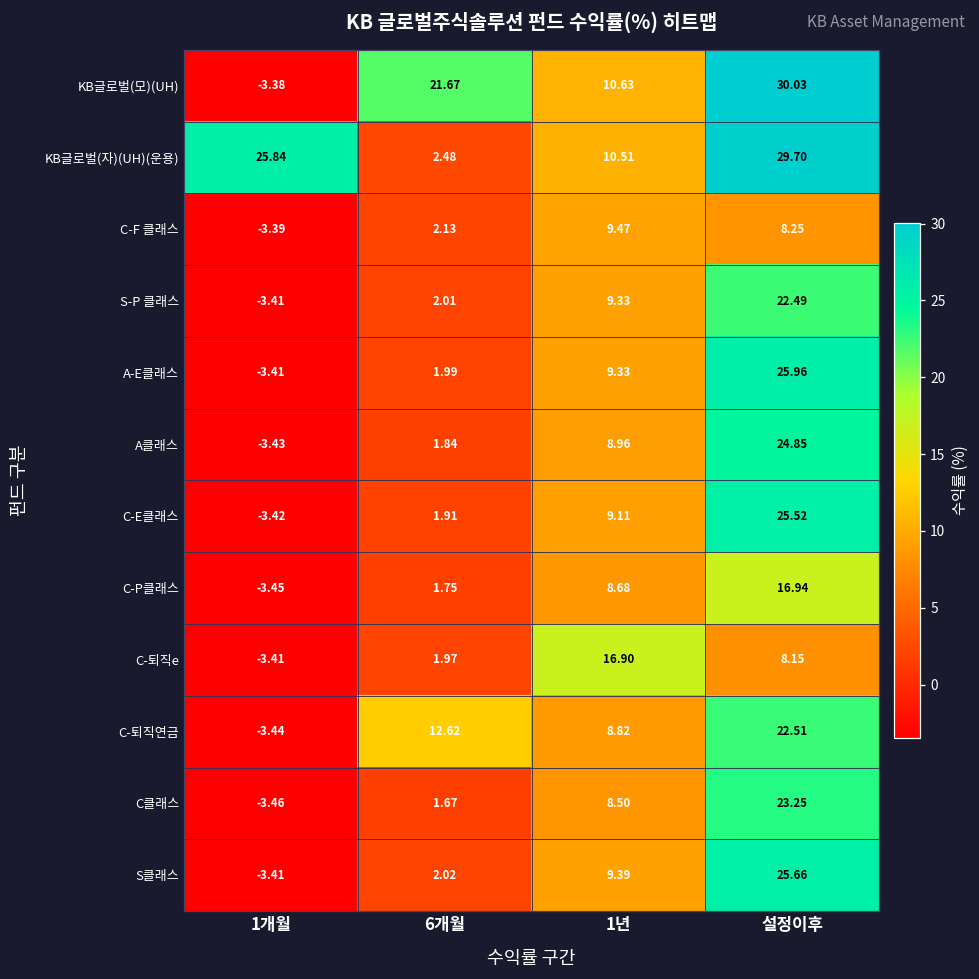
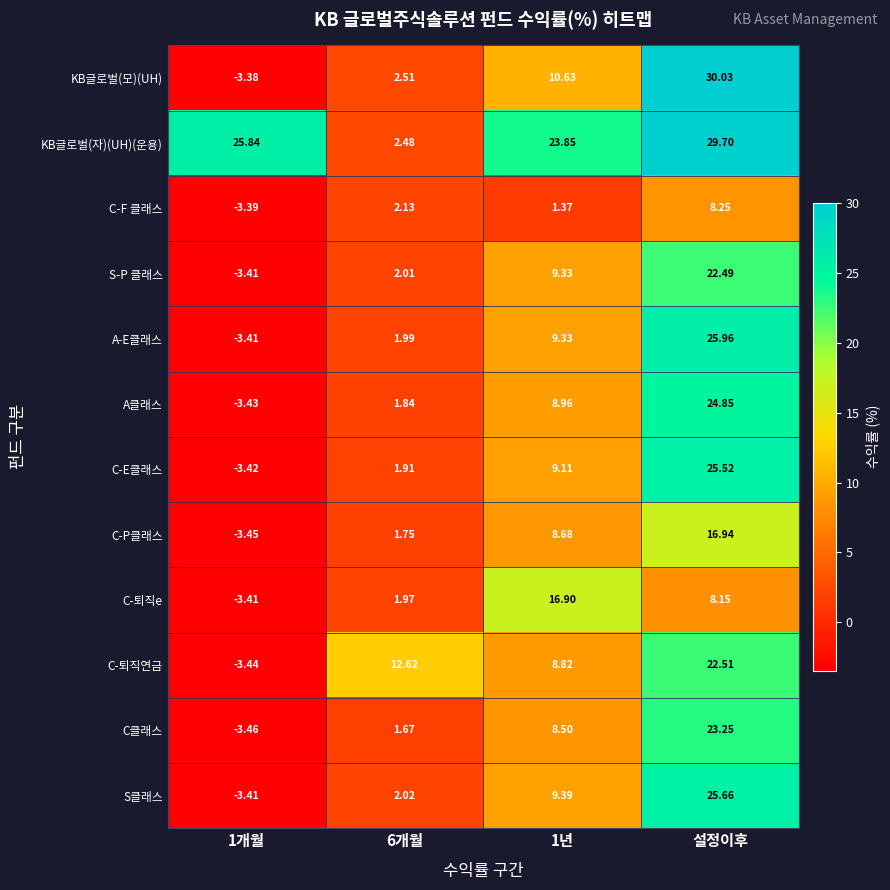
KB글로벌(모)(UH), 6개월: 21.67 -> 2.51
KB글로벌(자)(UH)(운용), 1년: 10.51 -> 23.85
C-F 클래스, 1년: 9.47 -> 1.37
